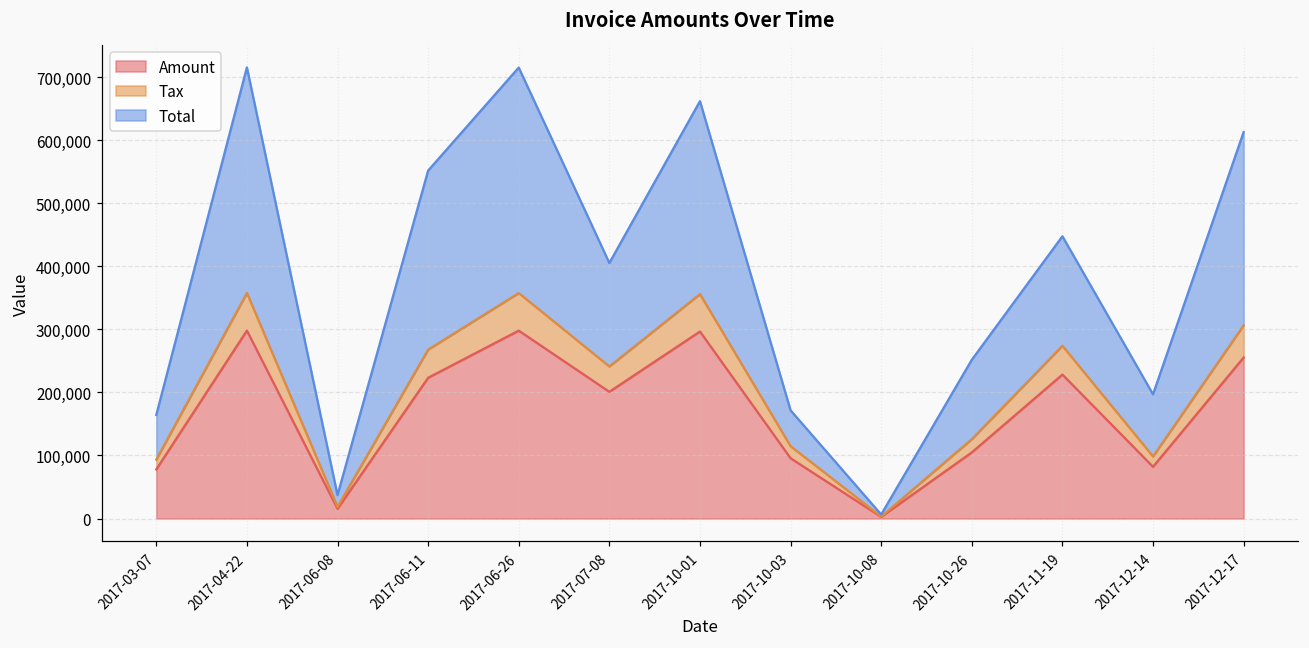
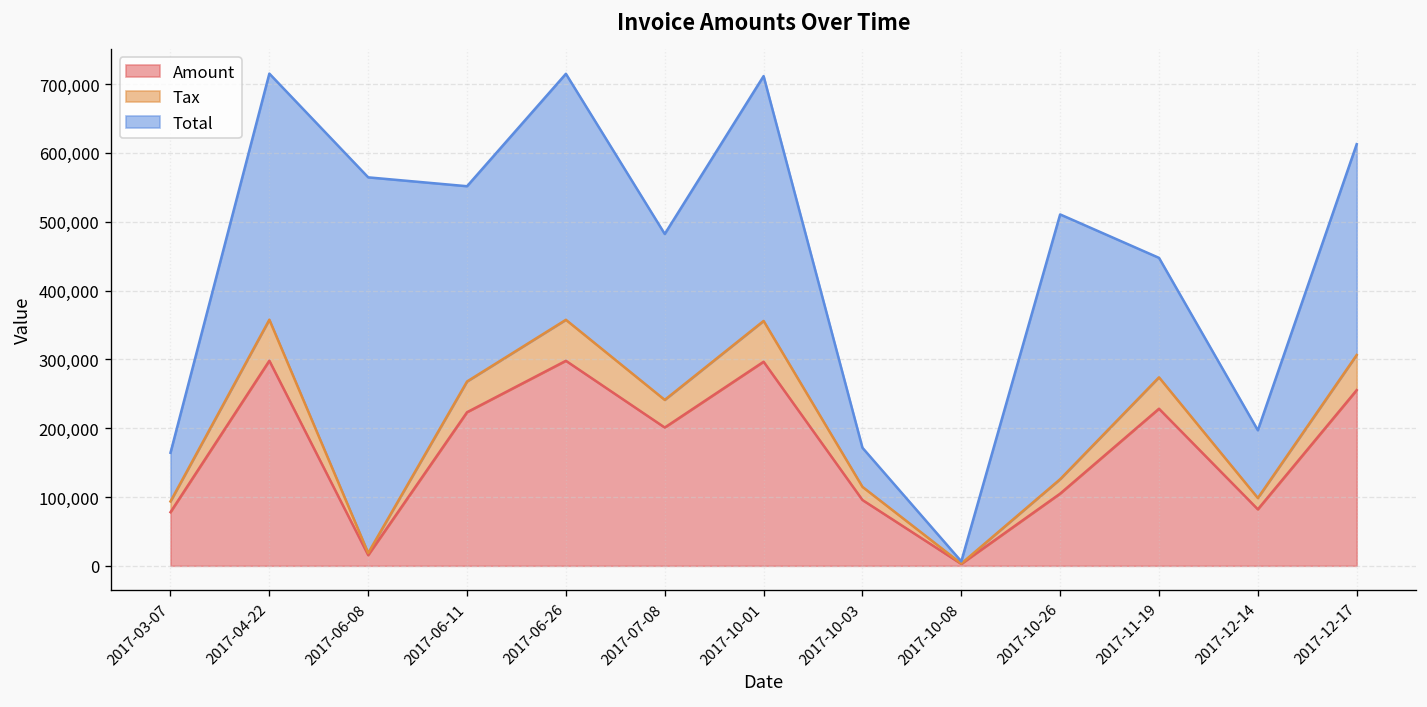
Total, 2017-06-08: 20,000 -> 550,000
Total, 2017-07-08: 160,000 -> 240,000
Total, 2017-10-01: 310,000 -> 360,000
Total, 2017-10-26: 130,000 -> 380,000
